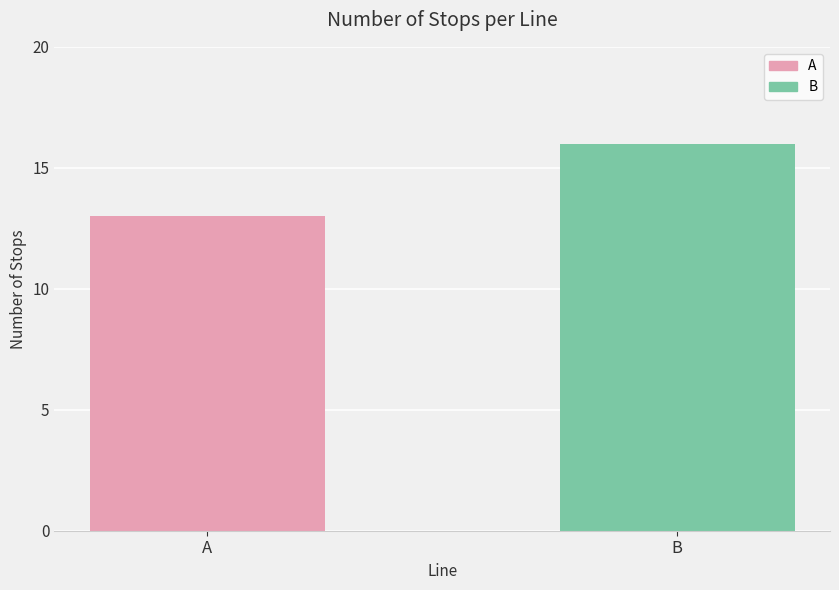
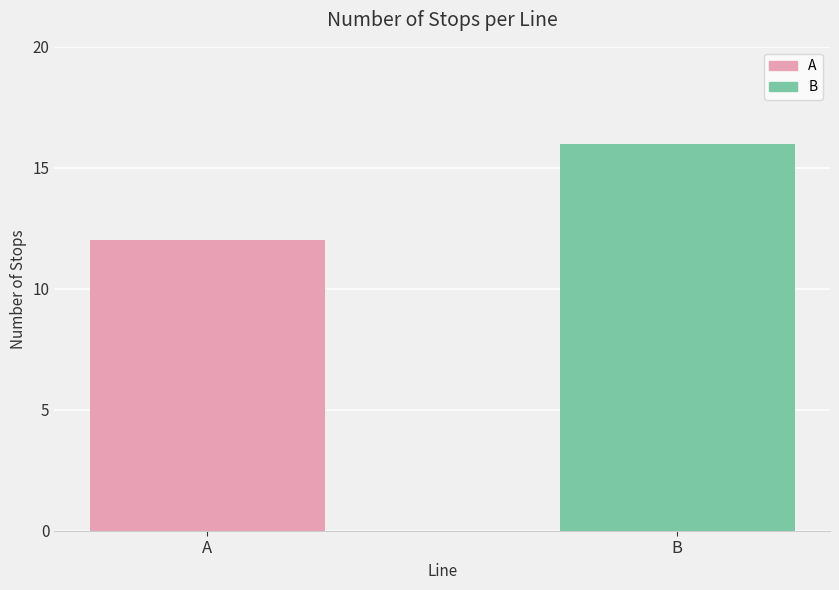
A: 13 -> 12
